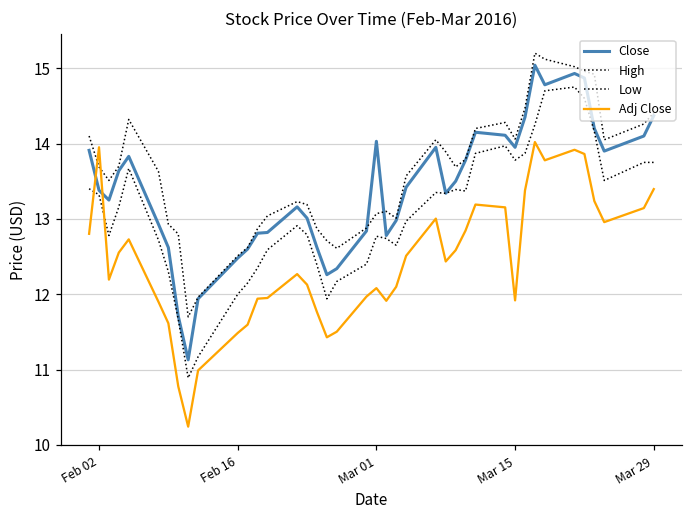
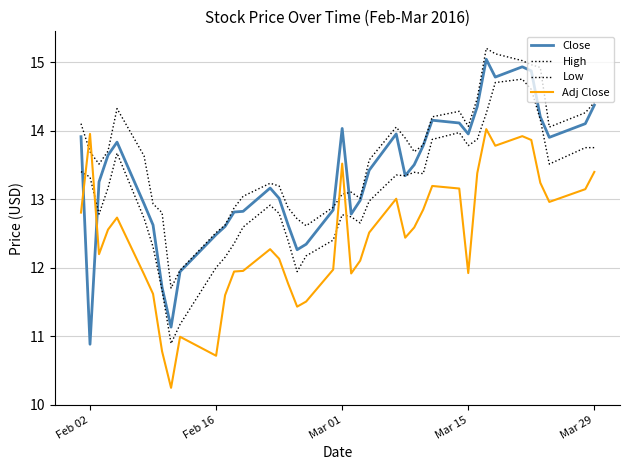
Close, Feb 02: 13.4 -> 10.9
Adj Close, Feb 16: 11.5 -> 10.7
Adj Close, Mar 01: 12.1 -> 13.5
